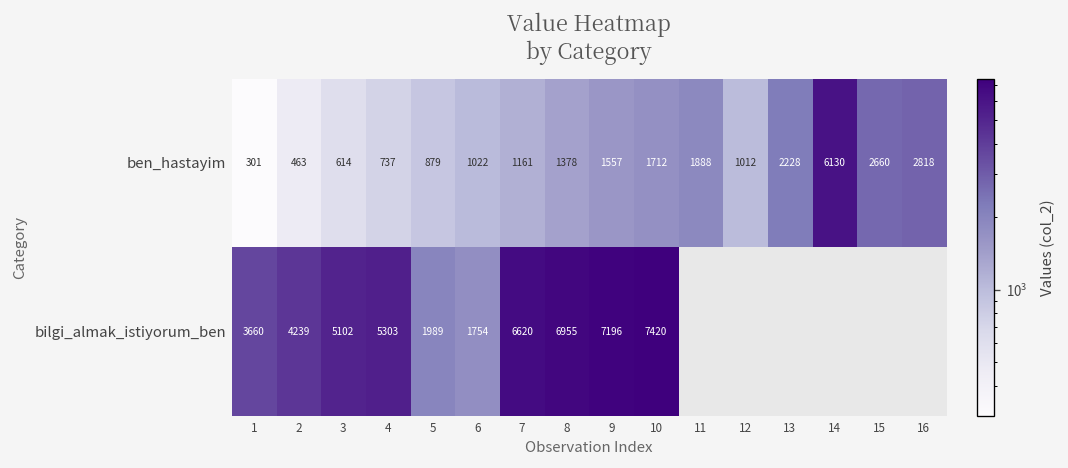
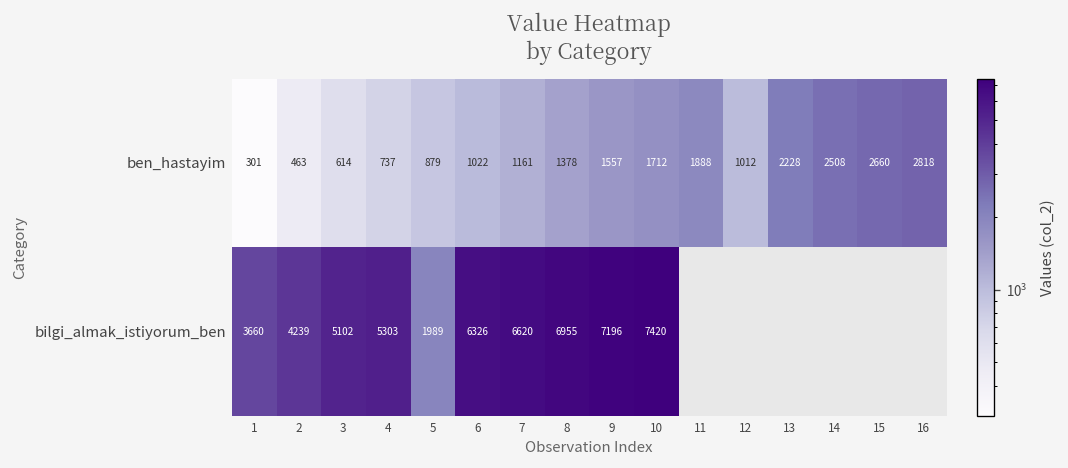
ben_hastayim, 14: 6130 -> 2508
bilgi_almak_istiyorum_ben, 6: 1754 -> 6326
